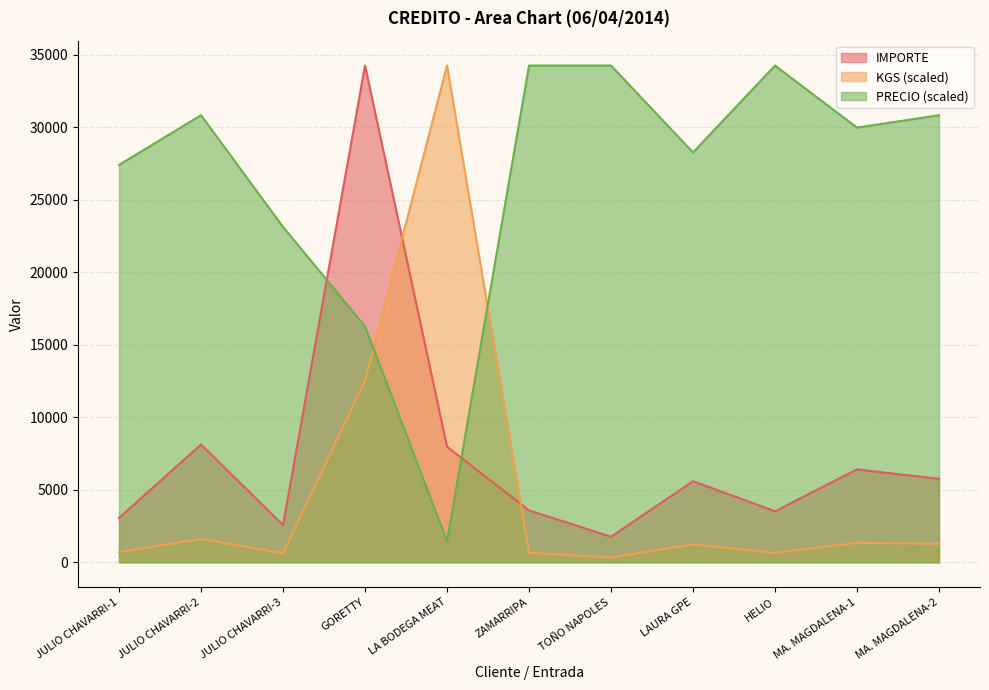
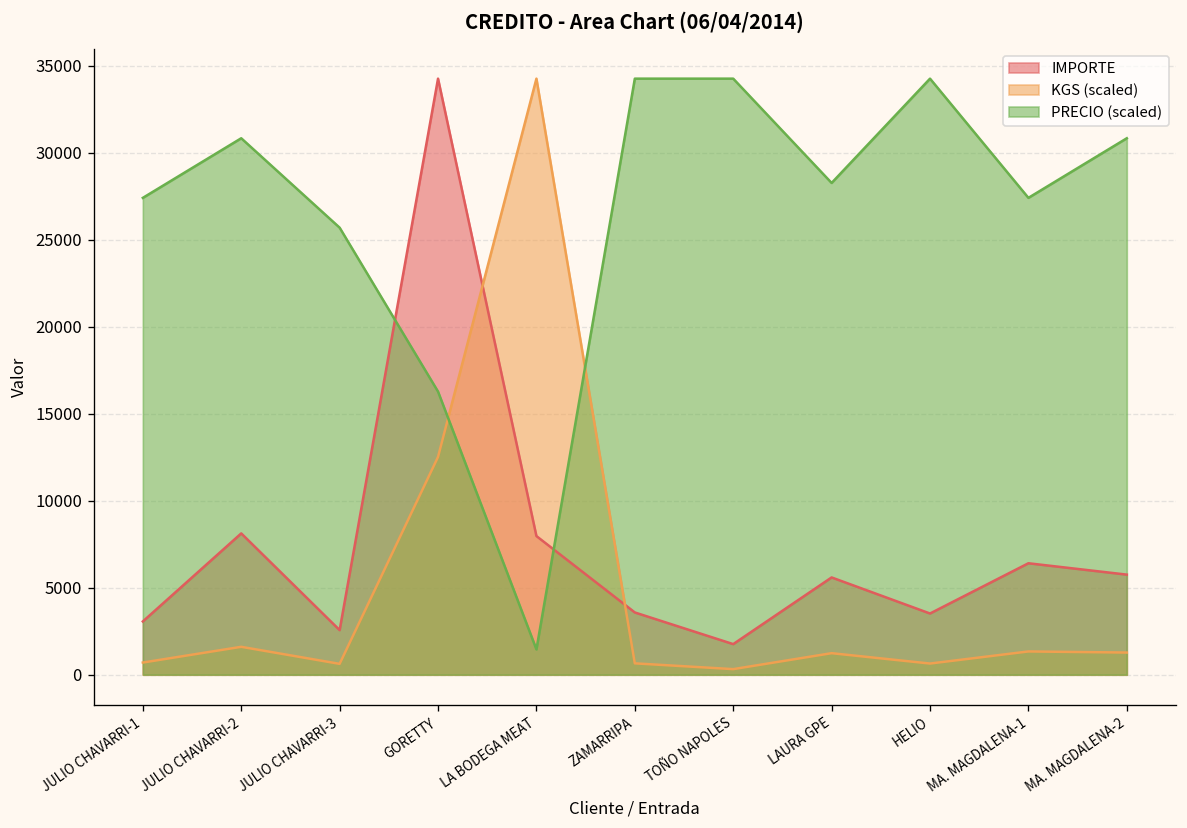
PRECIO (scaled), JULIO CHAVARRI-3: 23100 -> 25700
PRECIO (scaled), MA. MAGDALENA-1: 30000 -> 27400
